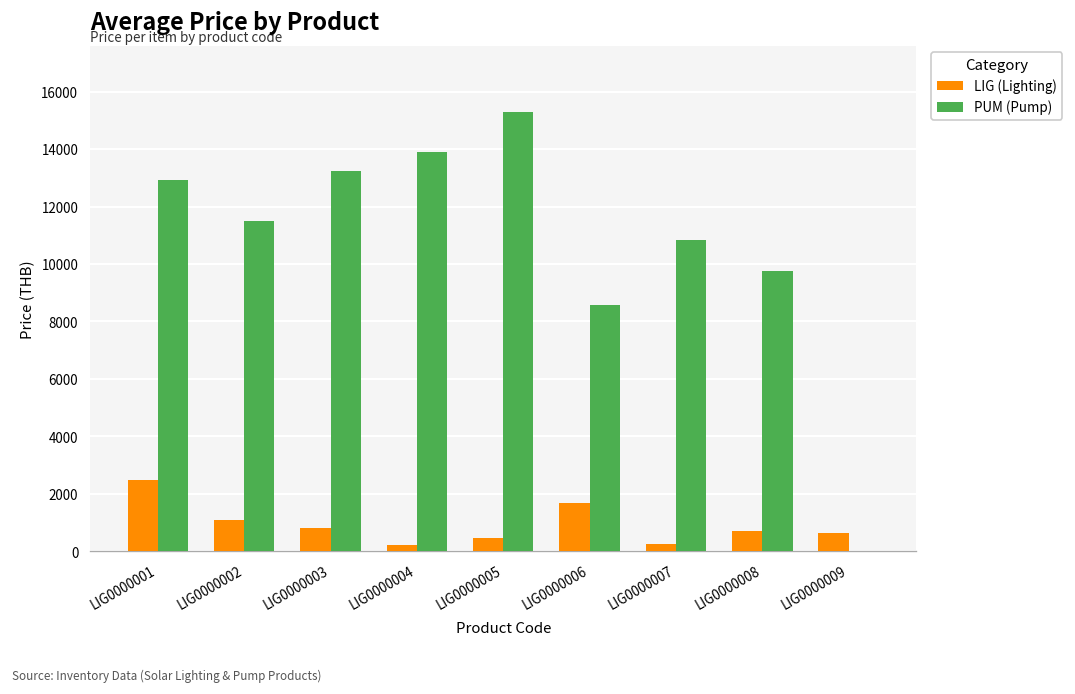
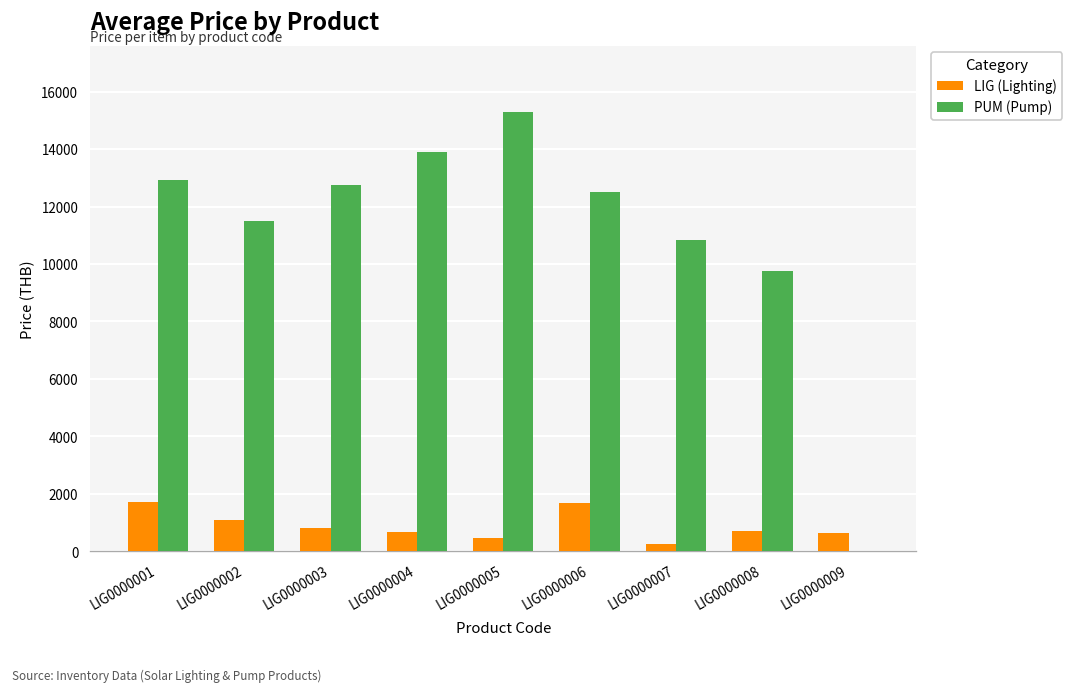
LIG (Lighting), LIG0000001: 2500 -> 1700
PUM (Pump), LIG0000003: 13200 -> 12700
LIG (Lighting), LIG0000004: 200 -> 700
PUM (Pump), LIG0000006: 8600 -> 12500
